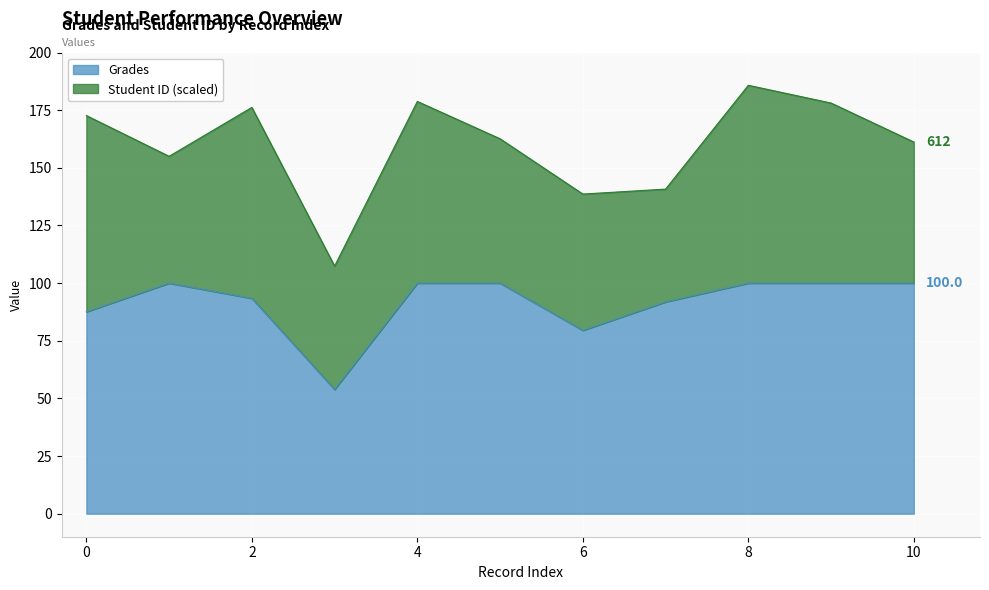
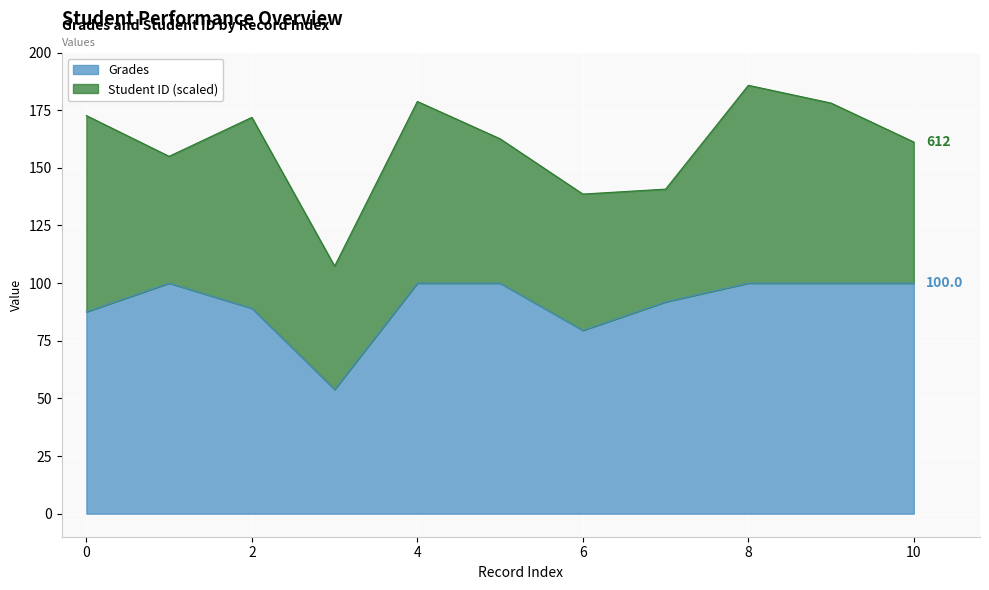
Grades, 2: 93 -> 89
